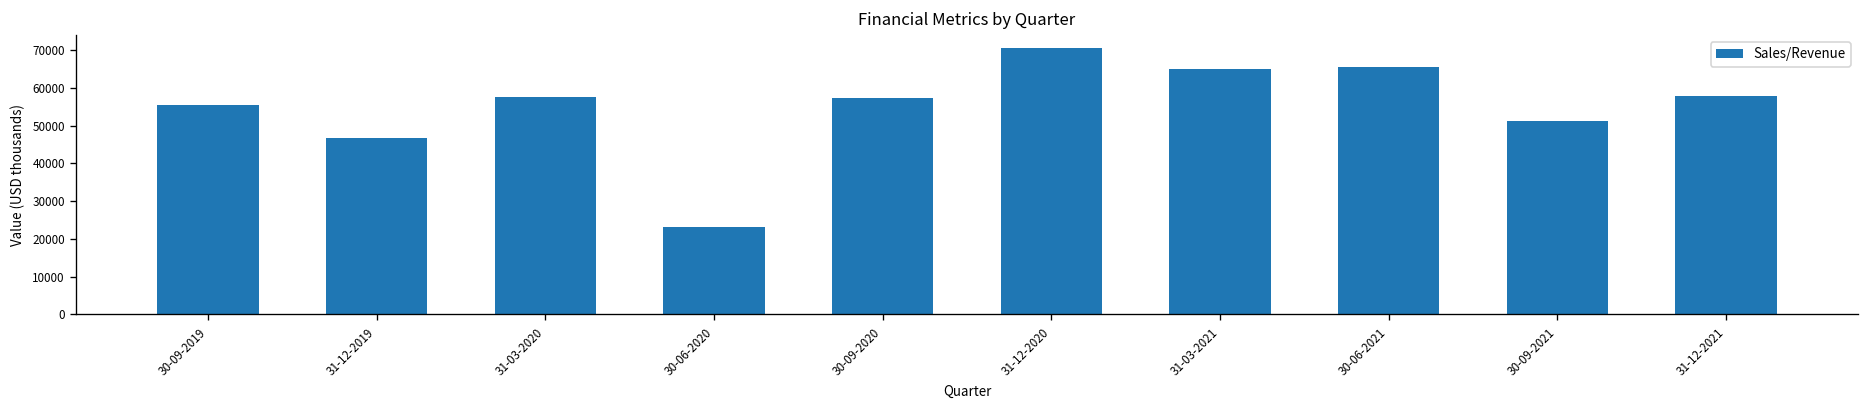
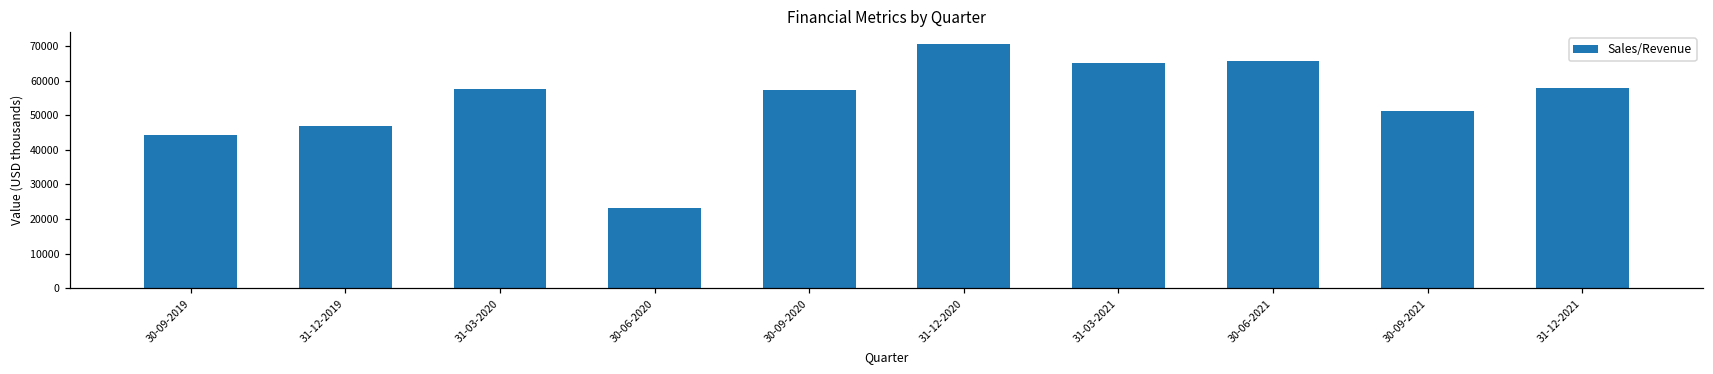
30-09-2019: 56000 -> 44000
